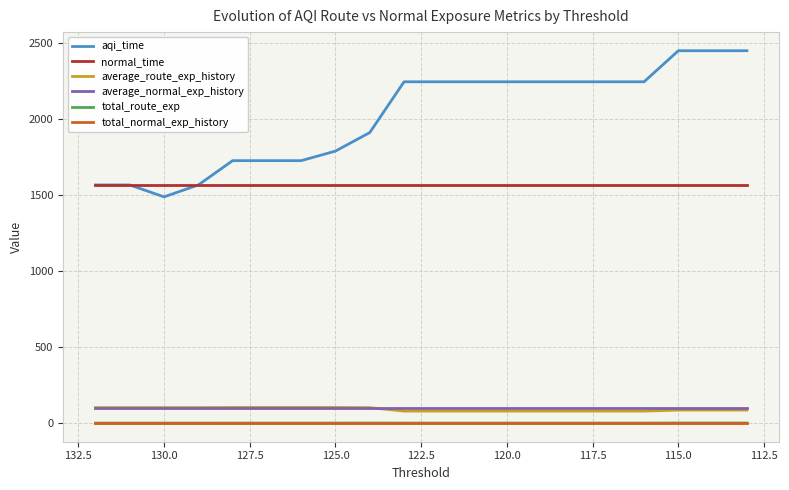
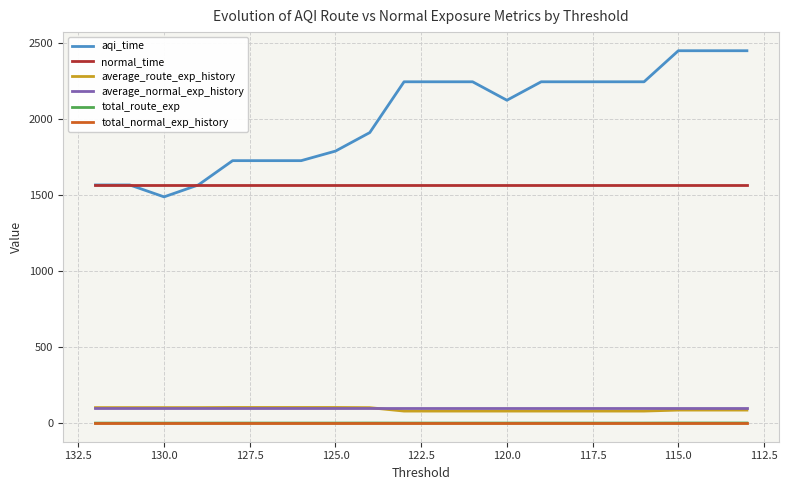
aqi_time, 120.0: 2240 -> 2120
